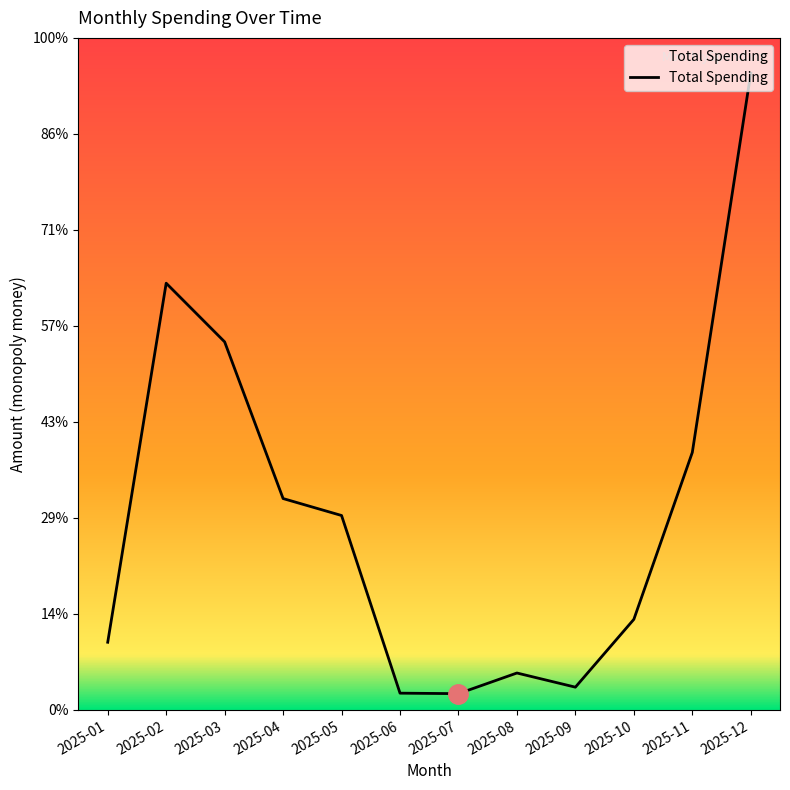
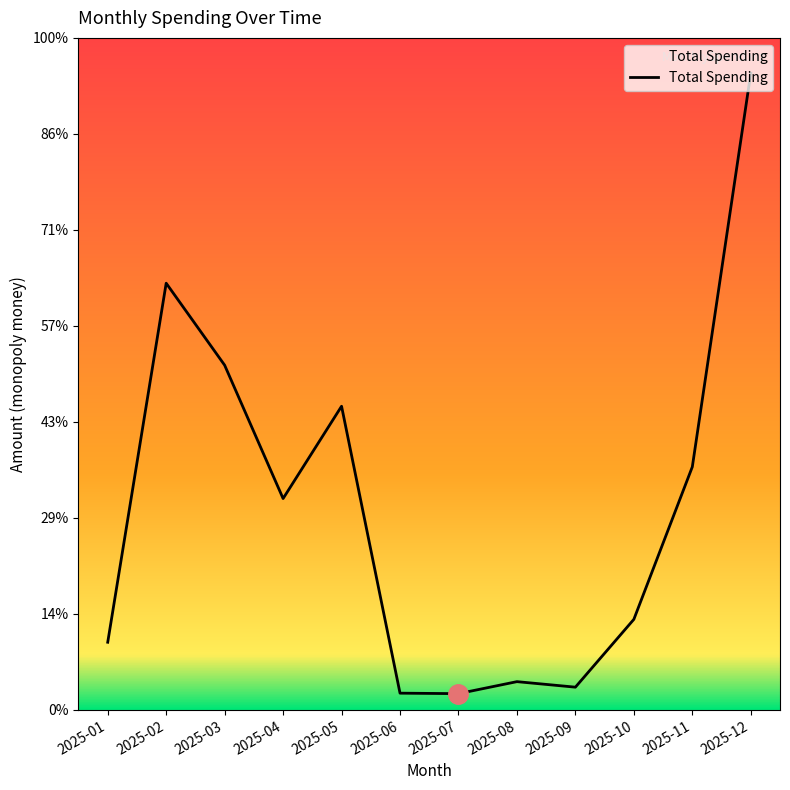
Total Spending, 2025-03: 55% -> 51%
Total Spending, 2025-05: 29% -> 45%
Total Spending, 2025-08: 6% -> 4%
Total Spending, 2025-11: 38% -> 36%
